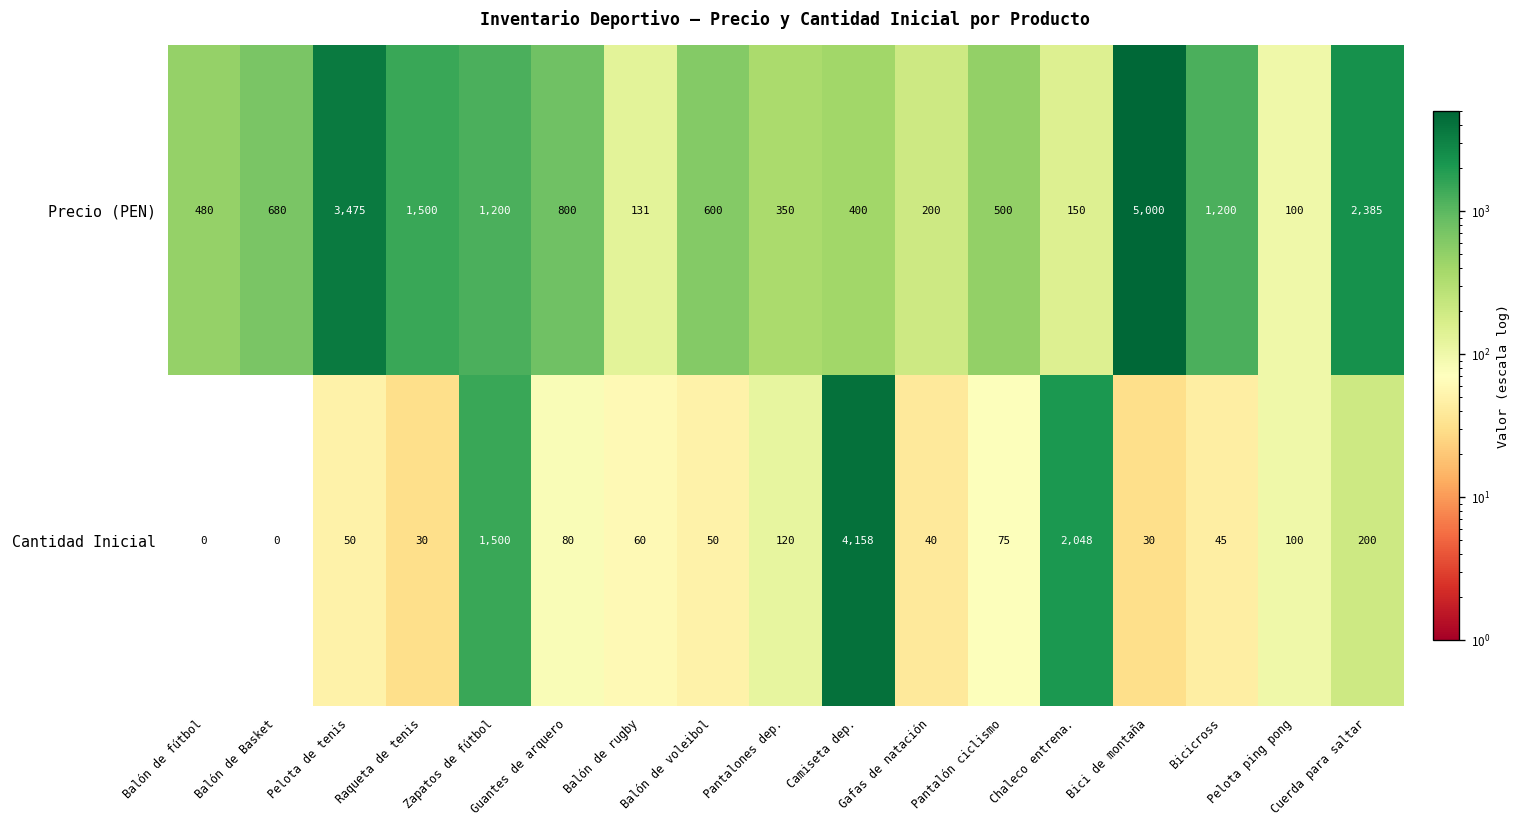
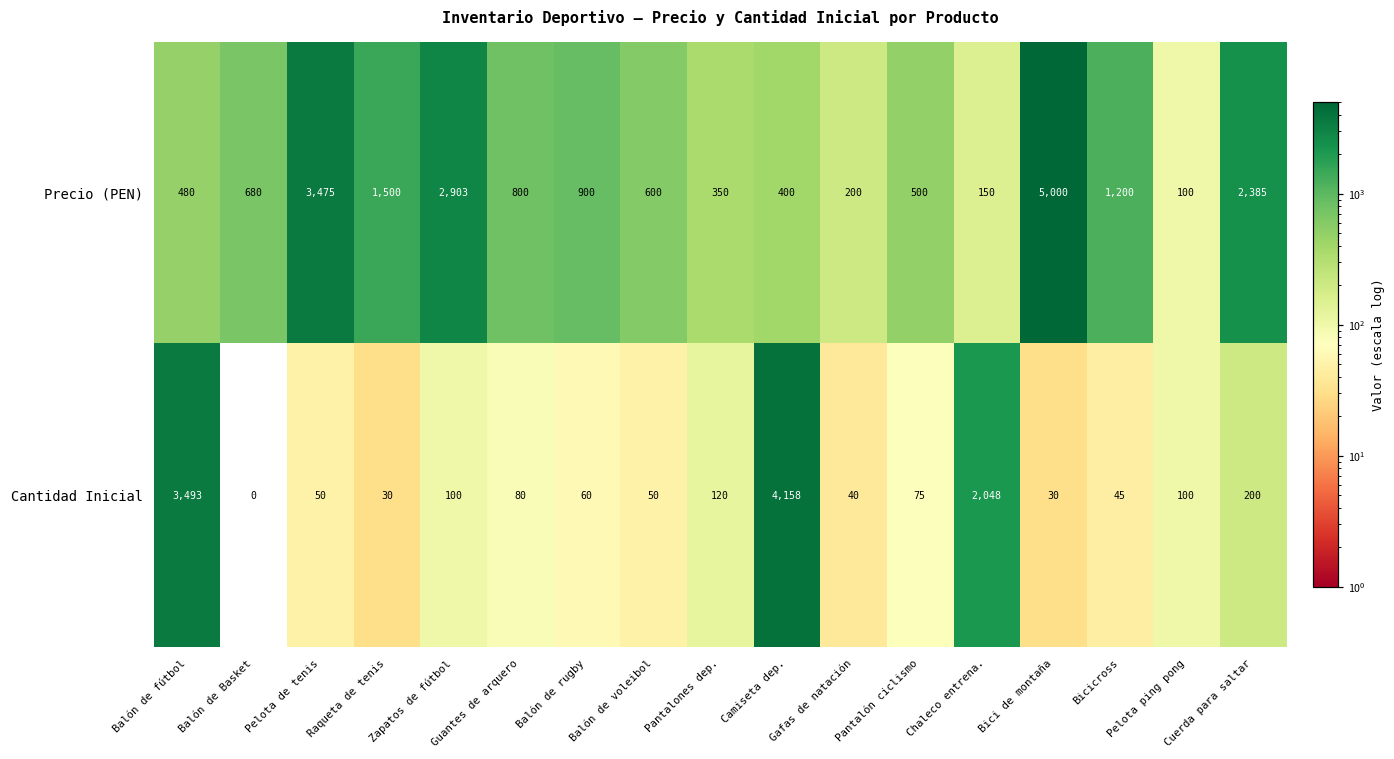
Precio (PEN), Zapatos de fútbol: 1,200 -> 2,903
Precio (PEN), Balón de rugby: 131 -> 900
Cantidad Inicial, Balón de fútbol: 0 -> 3,493
Cantidad Inicial, Zapatos de fútbol: 1,500 -> 100
